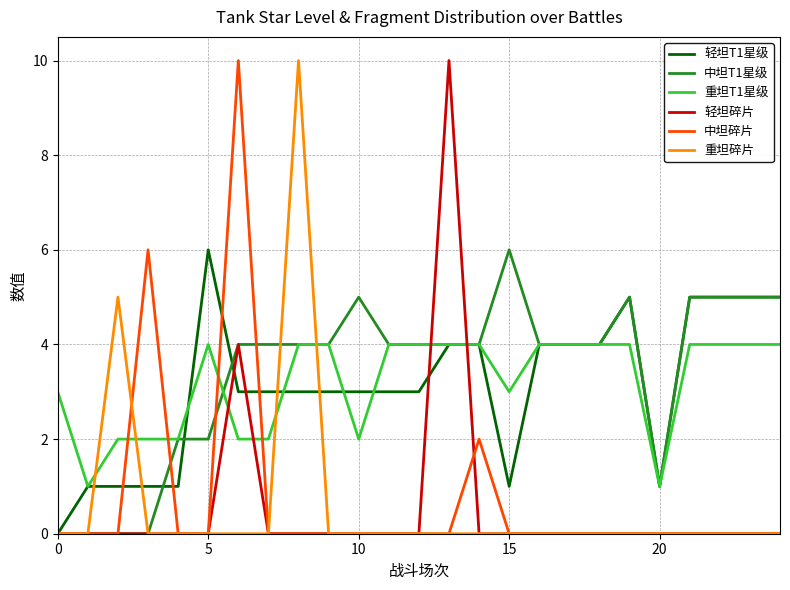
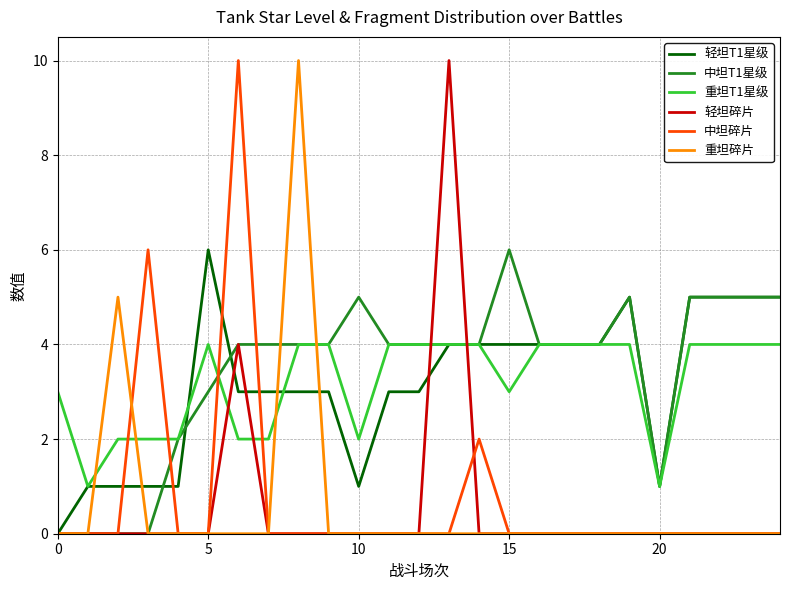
中坦T1星级, 5: 2 -> 3
轻坦T1星级, 10: 3 -> 1
轻坦T1星级, 15: 1 -> 4
